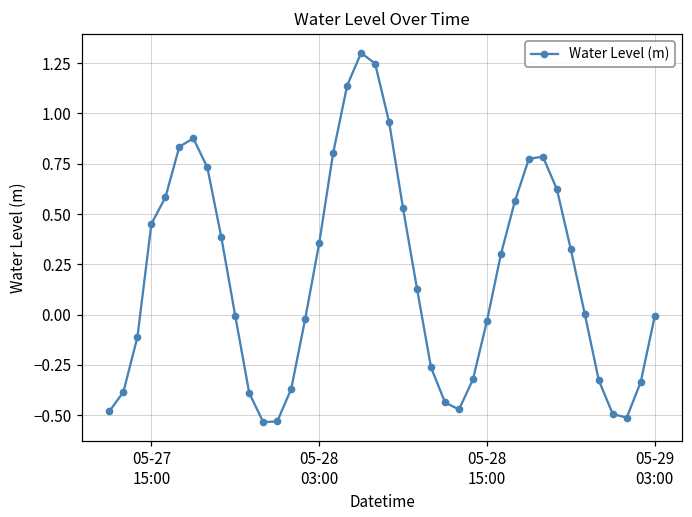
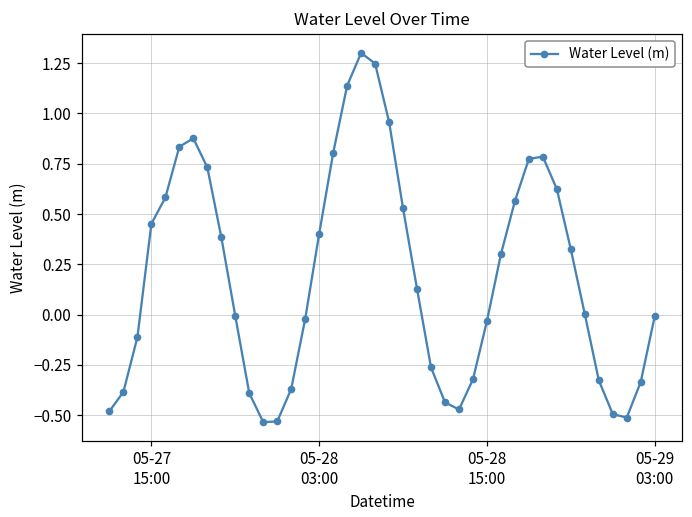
05-28 03:00: 0.35 -> 0.40
